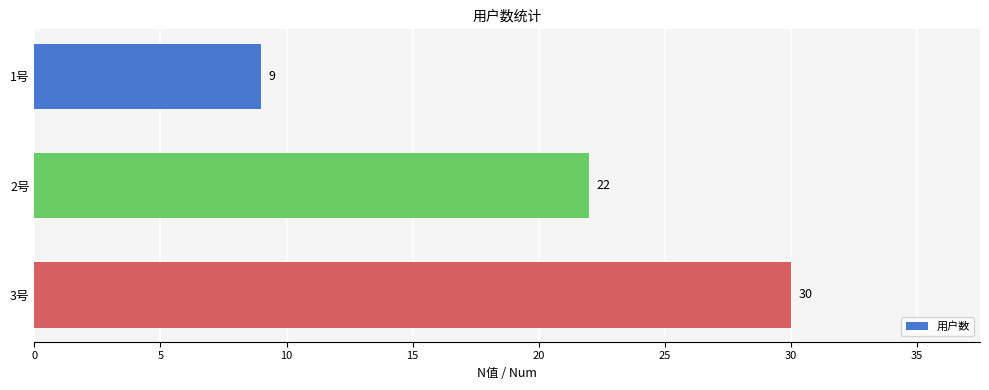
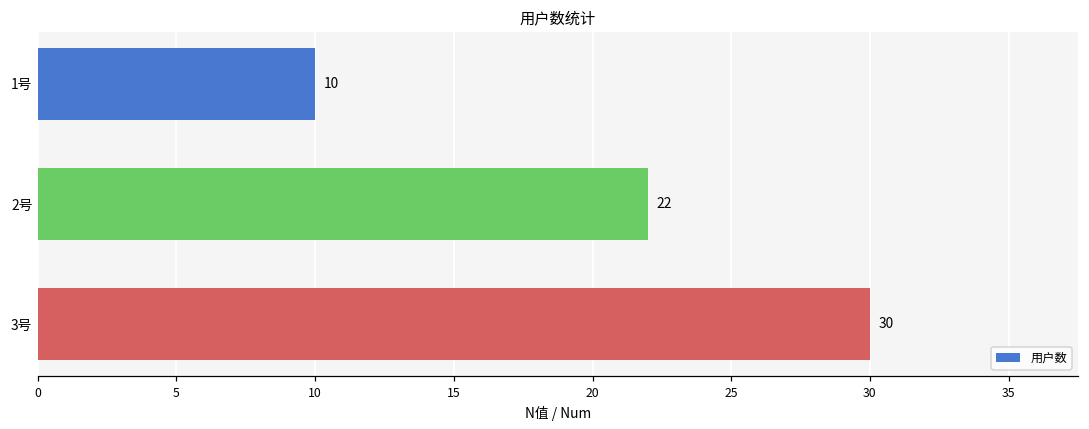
1号: 9 -> 10
